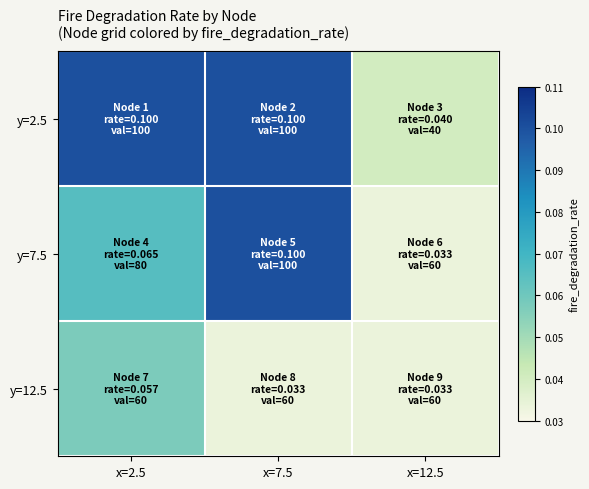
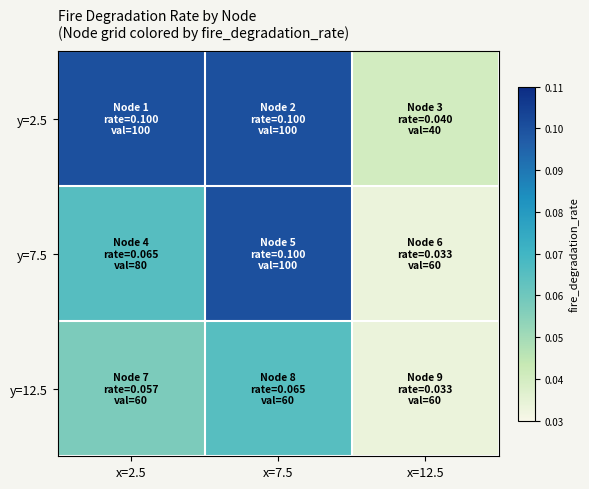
y=12.5, x=7.5: 0.033 -> 0.065
